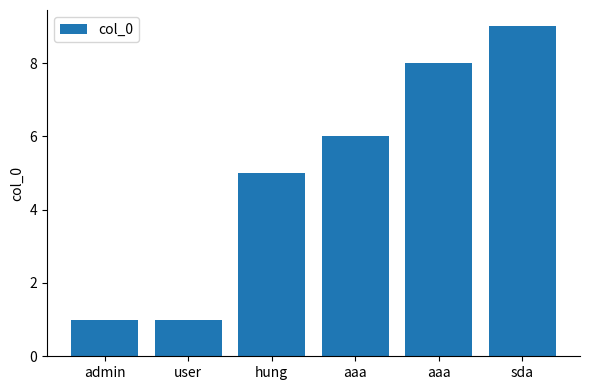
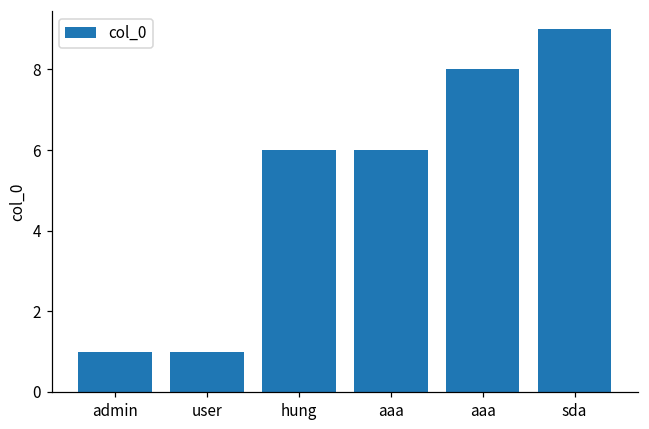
hung: 5 -> 6
